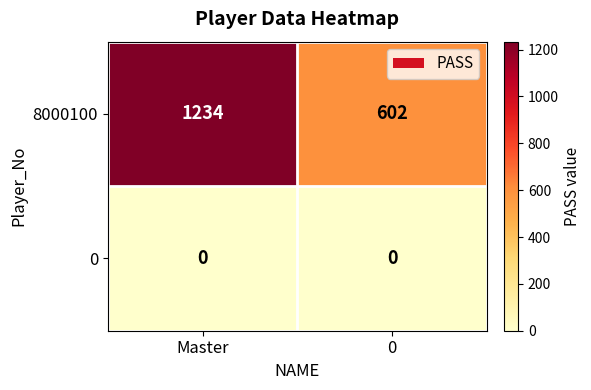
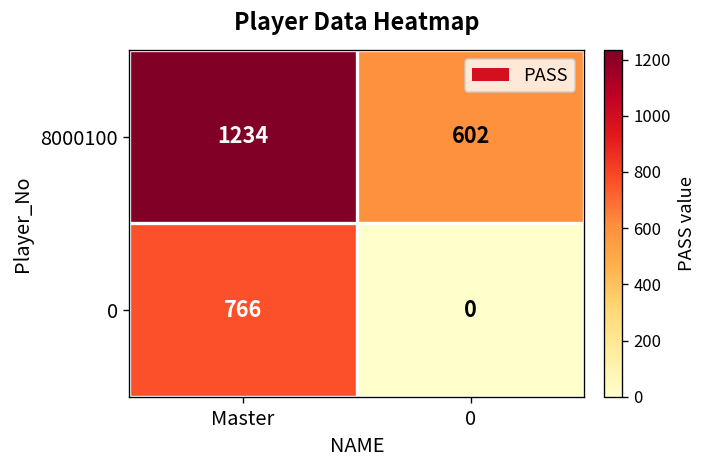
0, Master: 0 -> 766
